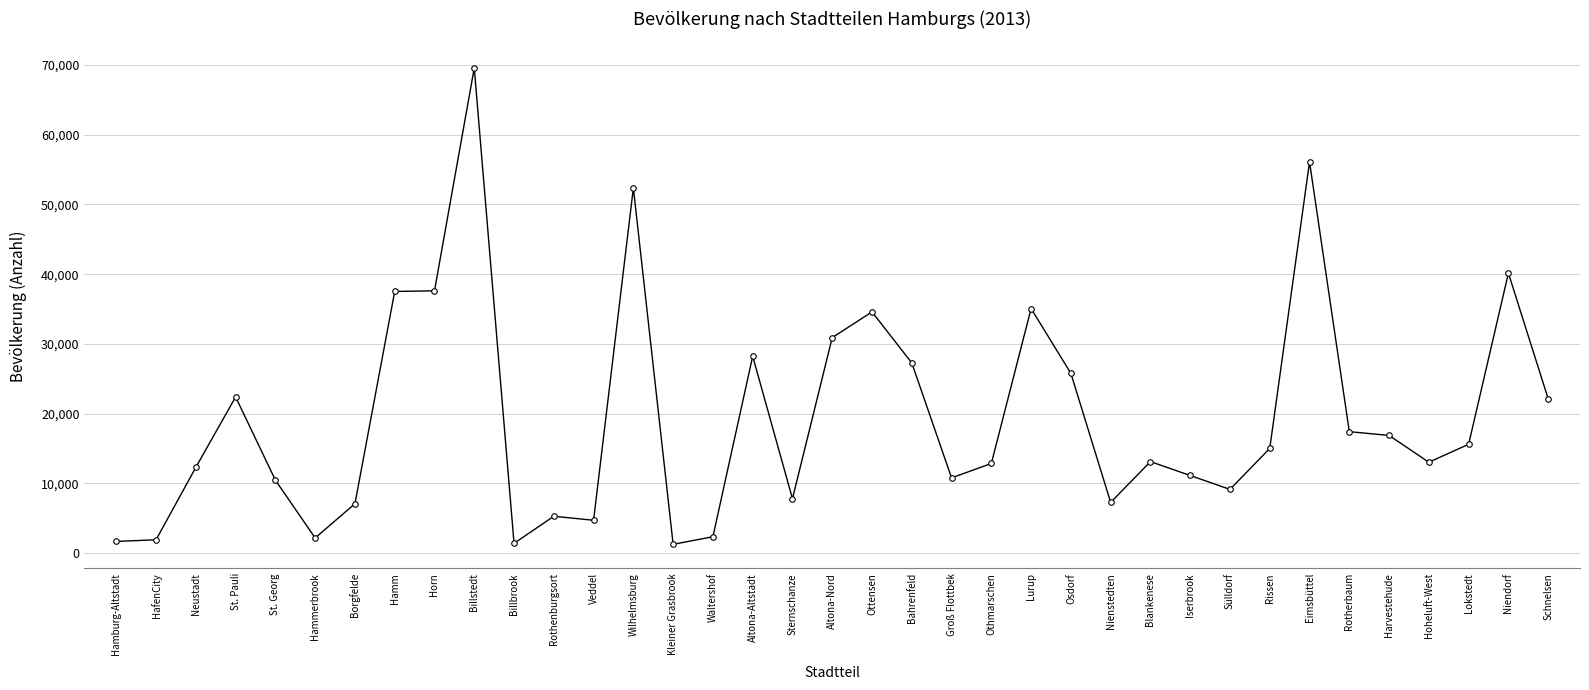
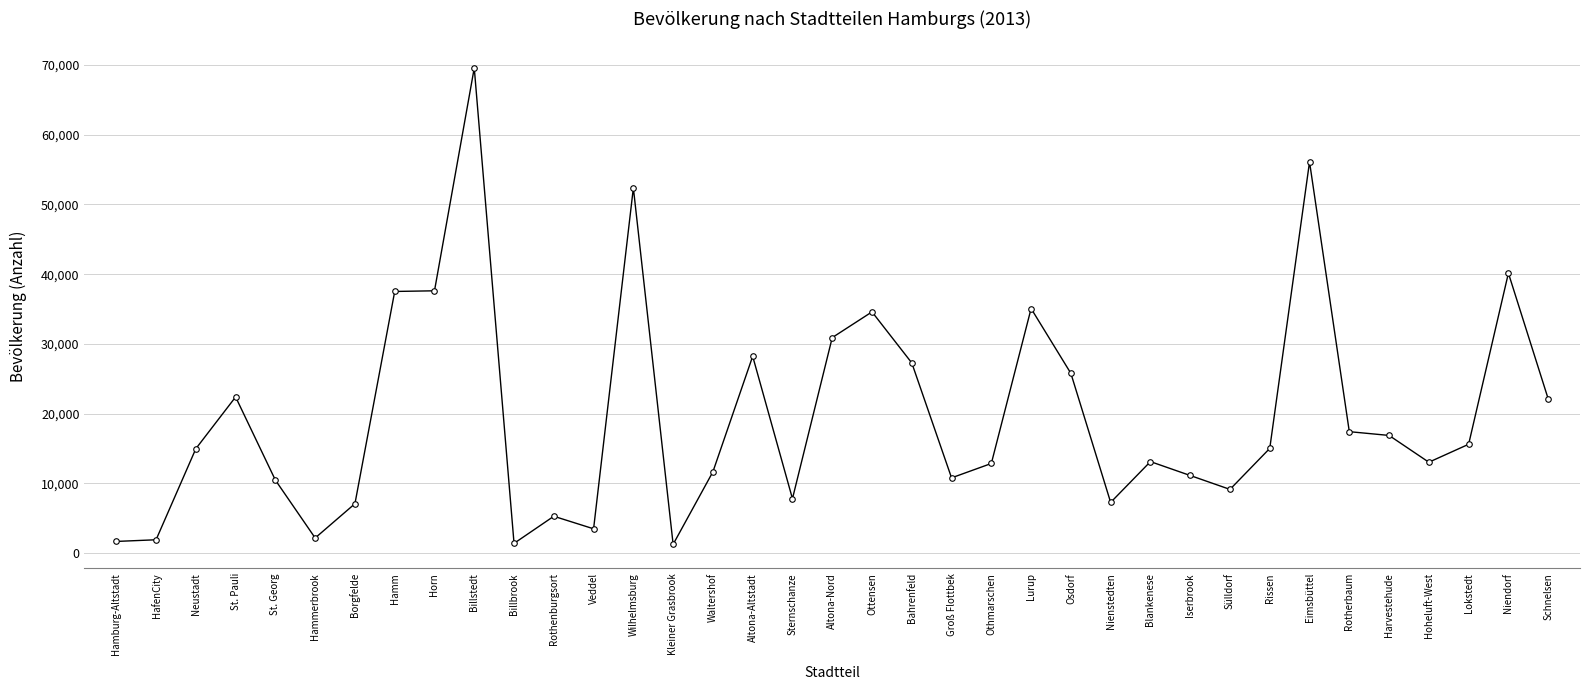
Neustadt: 12,000 -> 15,000
Veddel: 5,000 -> 3,000
Waltershof: 2,000 -> 12,000
